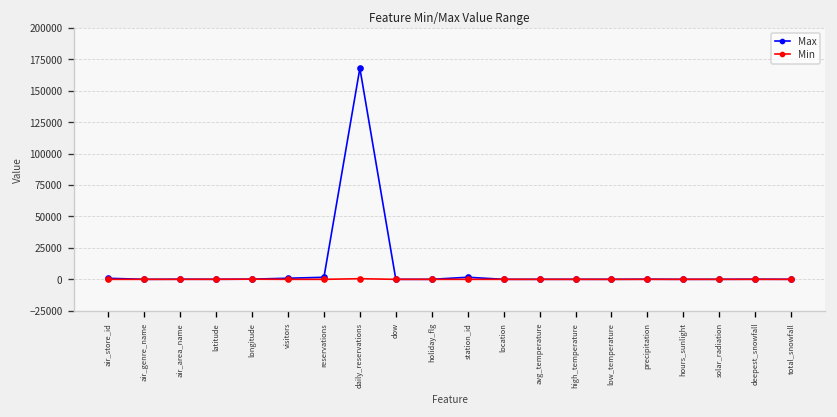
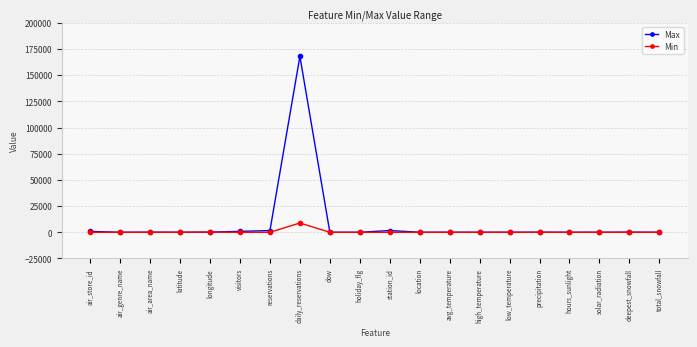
Min, daily_reservations: 1000 -> 9000
